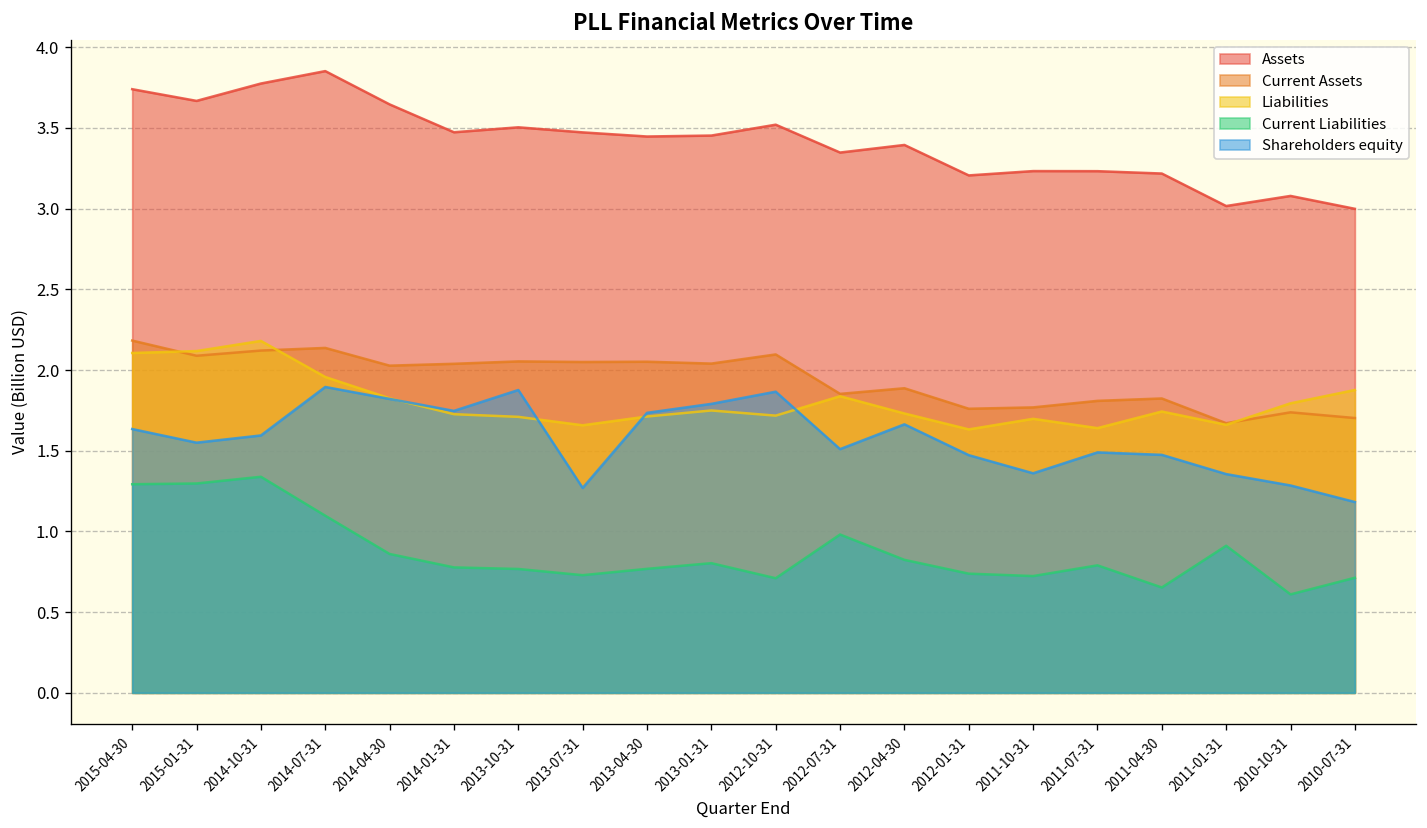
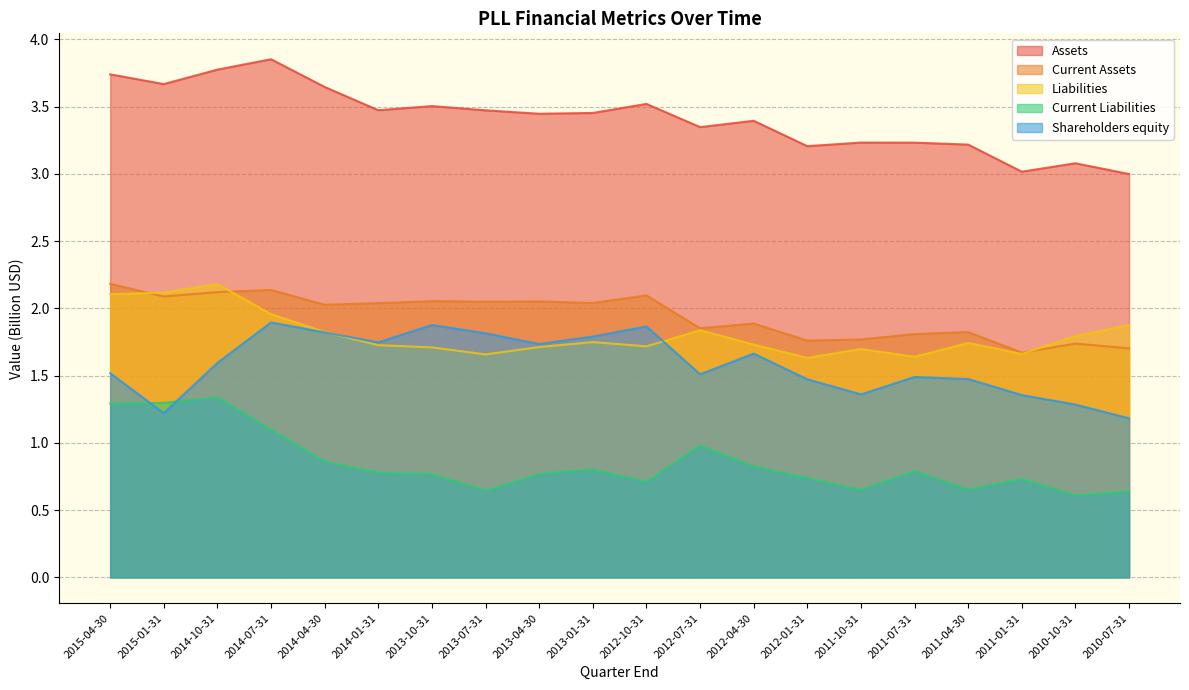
Shareholders equity, 2015-04-30: 1.63 -> 1.52
Shareholders equity, 2015-01-31: 1.55 -> 1.22
Current Liabilities, 2013-07-31: 0.73 -> 0.64
Shareholders equity, 2013-07-31: 1.27 -> 1.81
Current Liabilities, 2011-10-31: 0.72 -> 0.65
Current Liabilities, 2011-01-31: 0.91 -> 0.73
Current Liabilities, 2010-07-31: 0.71 -> 0.64
